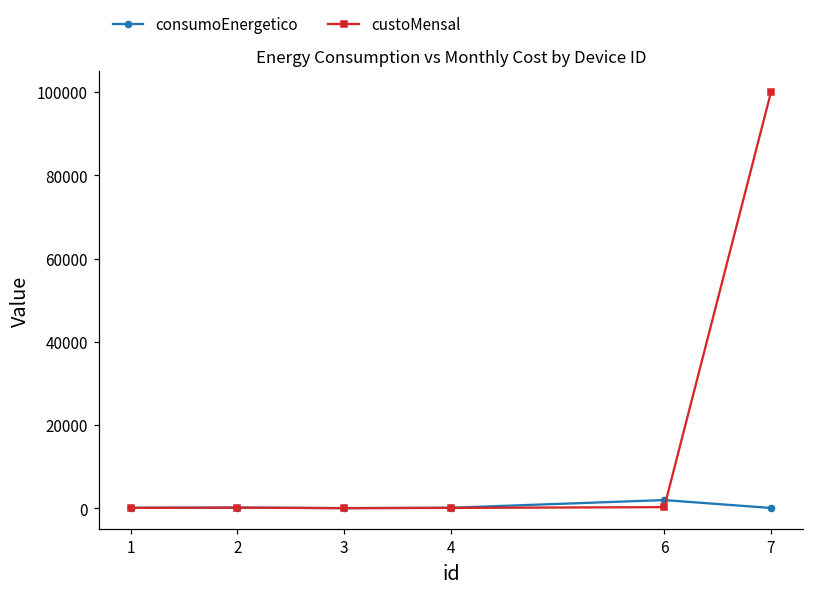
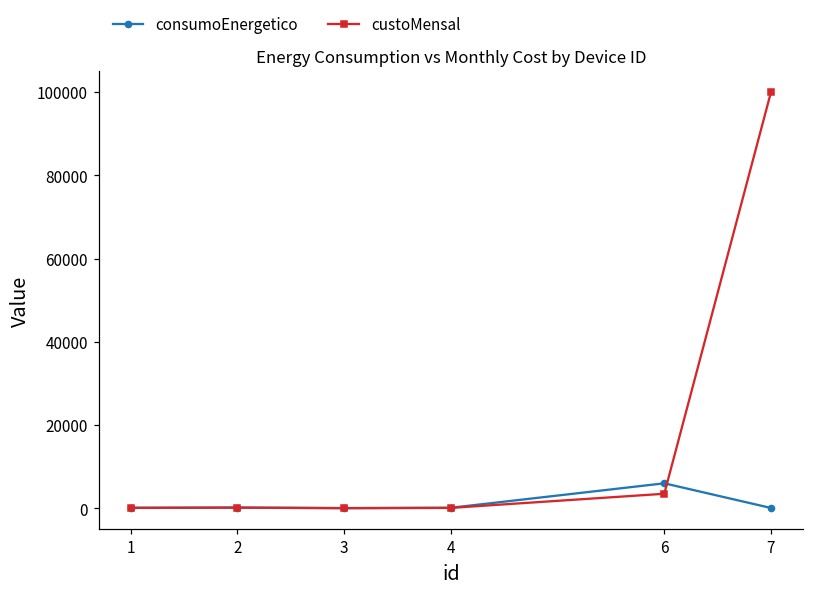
consumoEnergetico, 6: 2000 -> 6000
custoMensal, 6: 0 -> 4000
